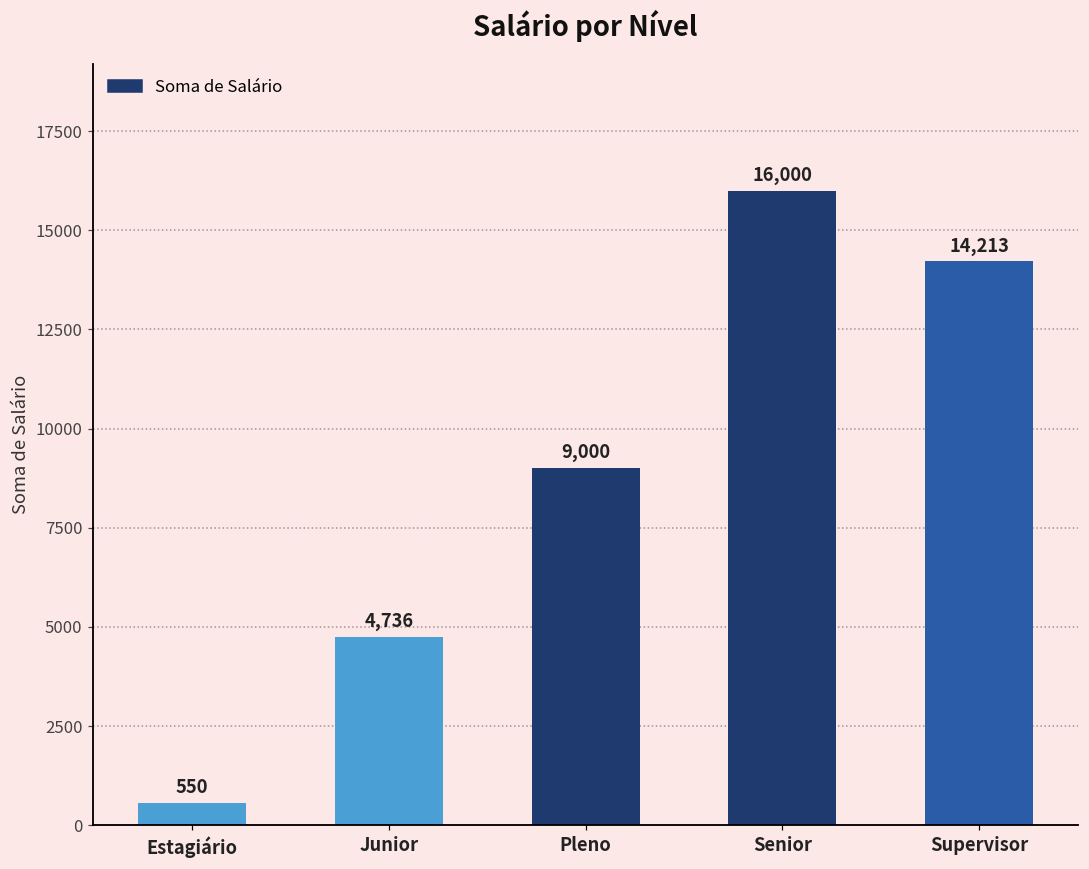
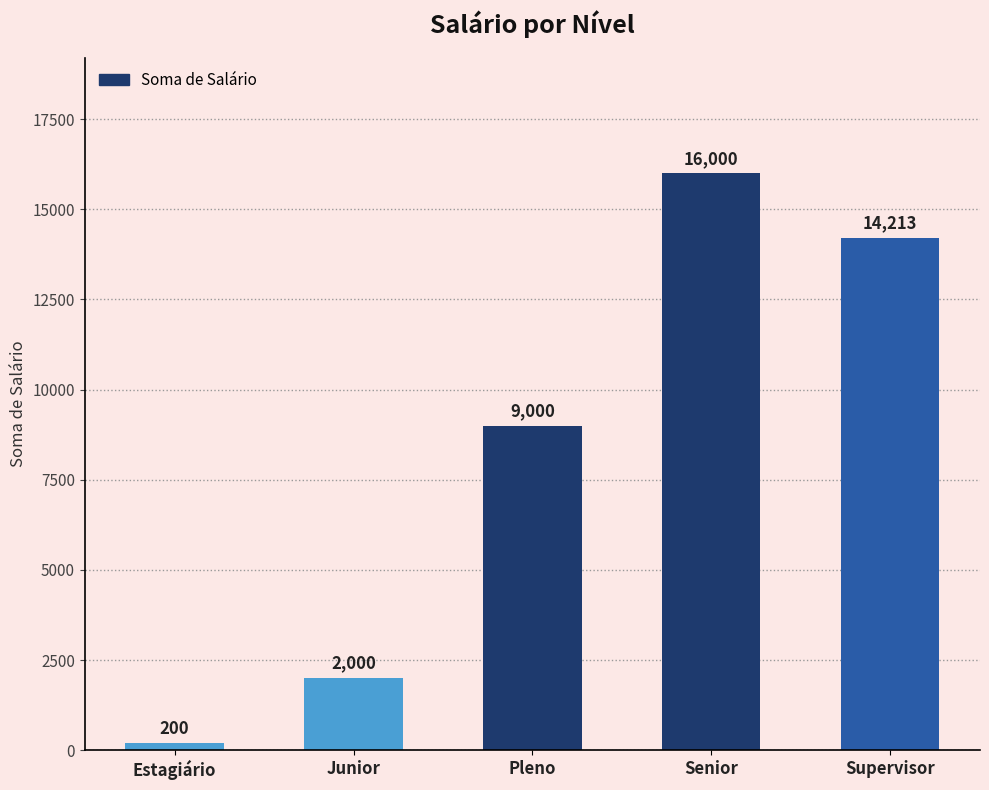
Estagiário: 550 -> 200
Junior: 4,736 -> 2,000
